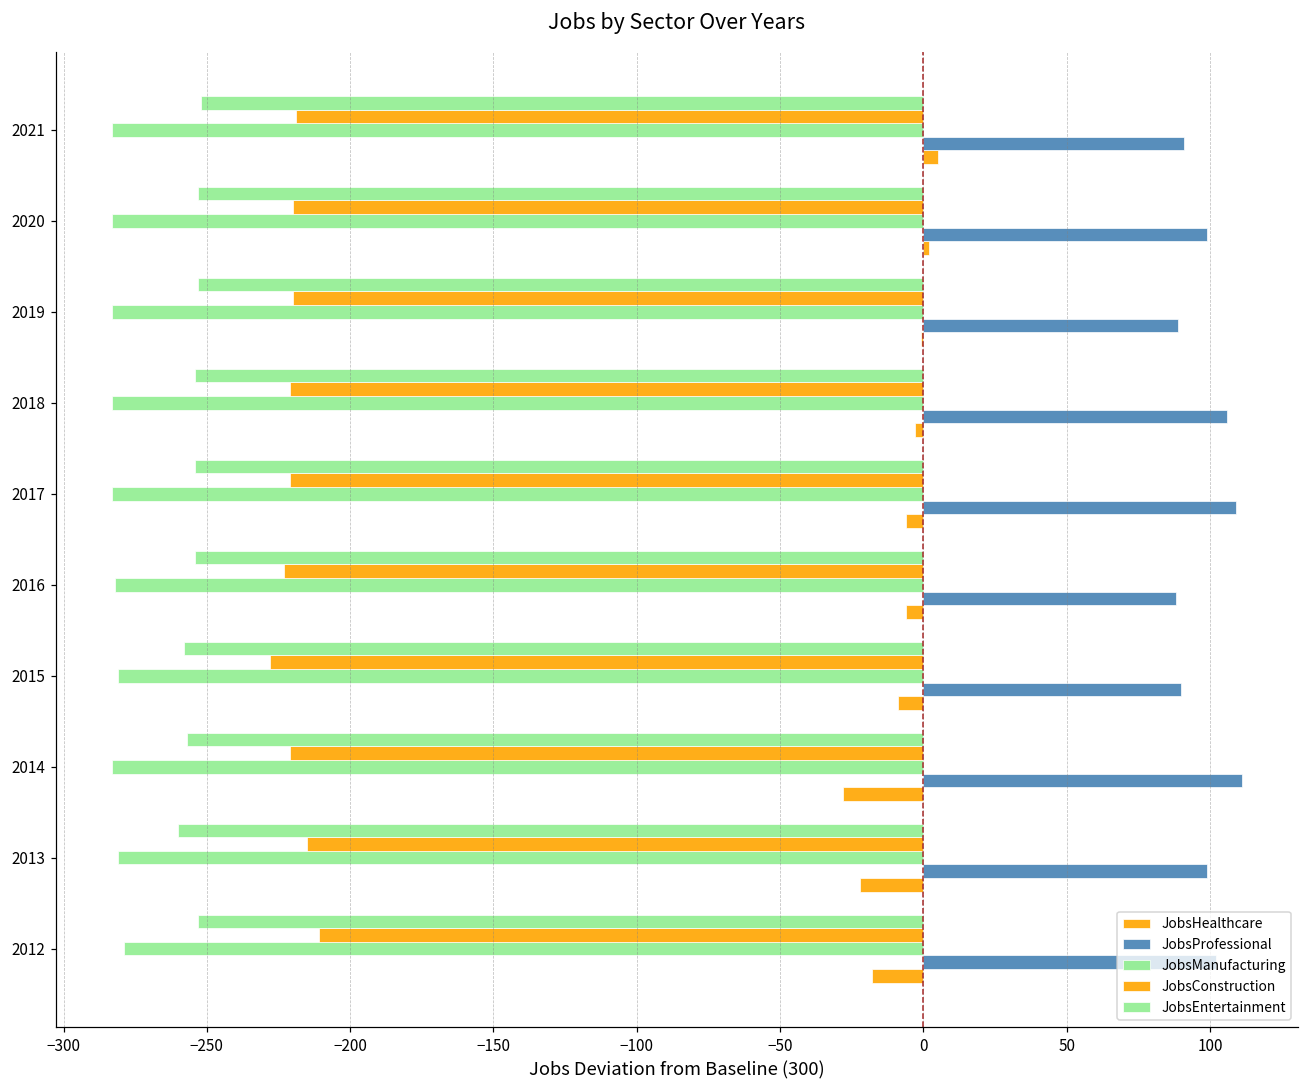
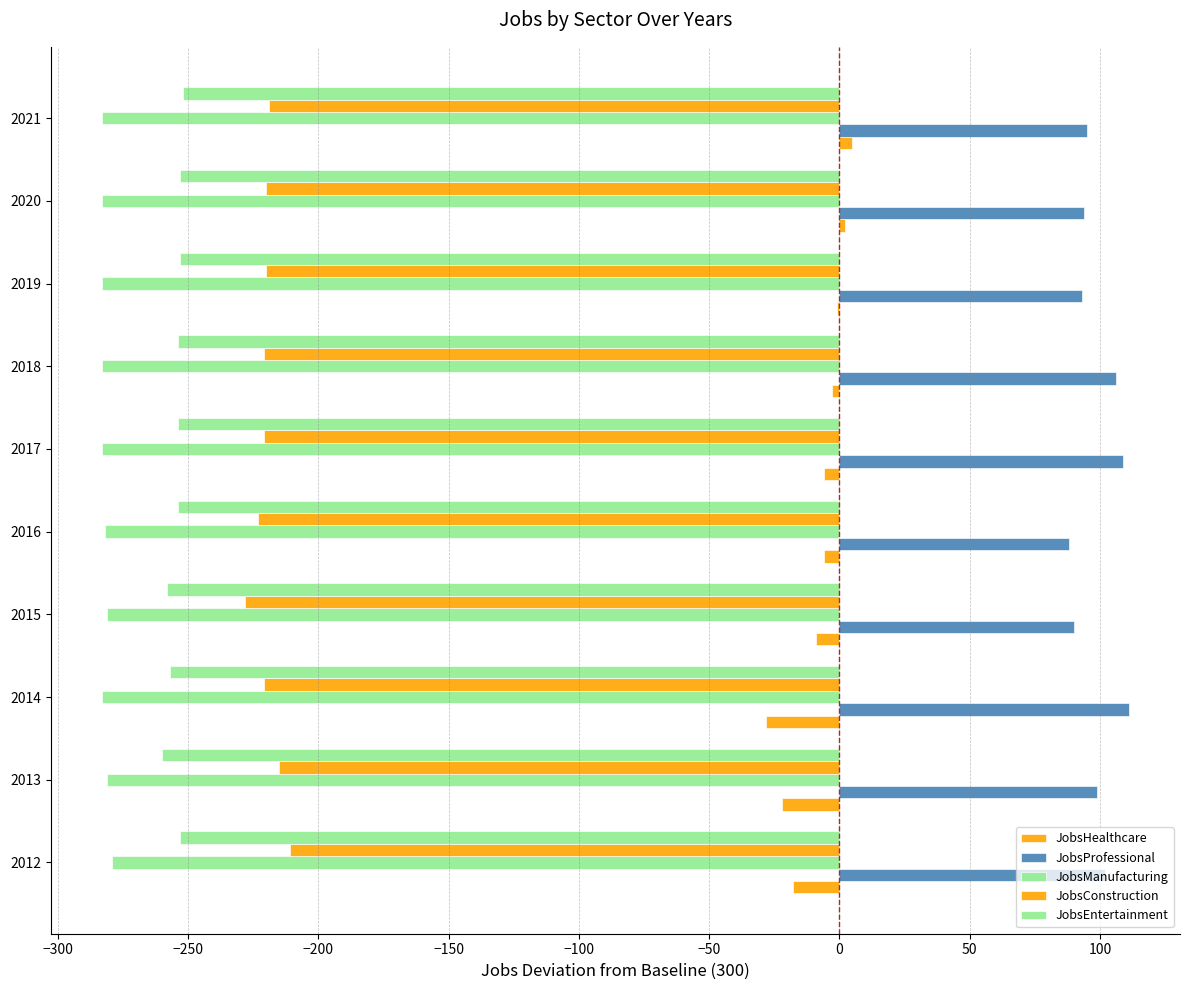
JobsProfessional, 2021: 91 -> 95
JobsProfessional, 2020: 99 -> 94
JobsProfessional, 2019: 89 -> 93
